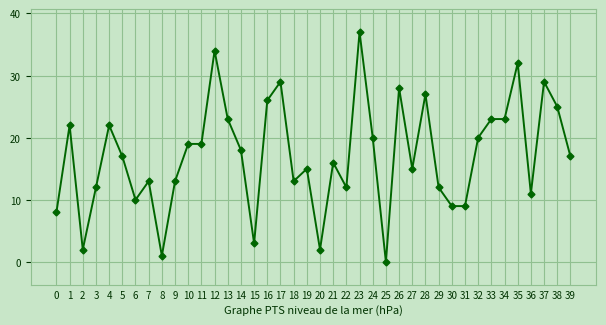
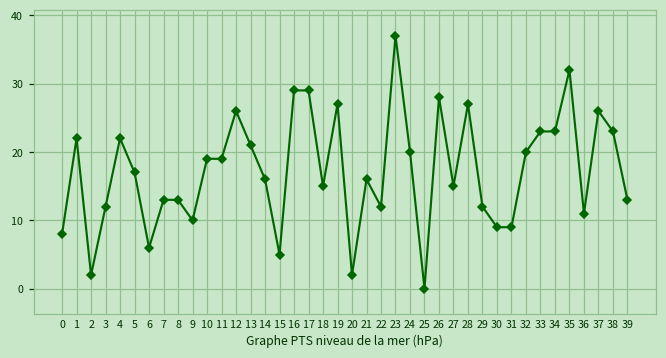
6: 10 -> 6
8: 1 -> 13
9: 13 -> 10
12: 34 -> 26
13: 23 -> 21
14: 18 -> 16
15: 3 -> 5
16: 26 -> 29
18: 13 -> 15
19: 15 -> 27
37: 29 -> 26
38: 25 -> 23
39: 17 -> 13
